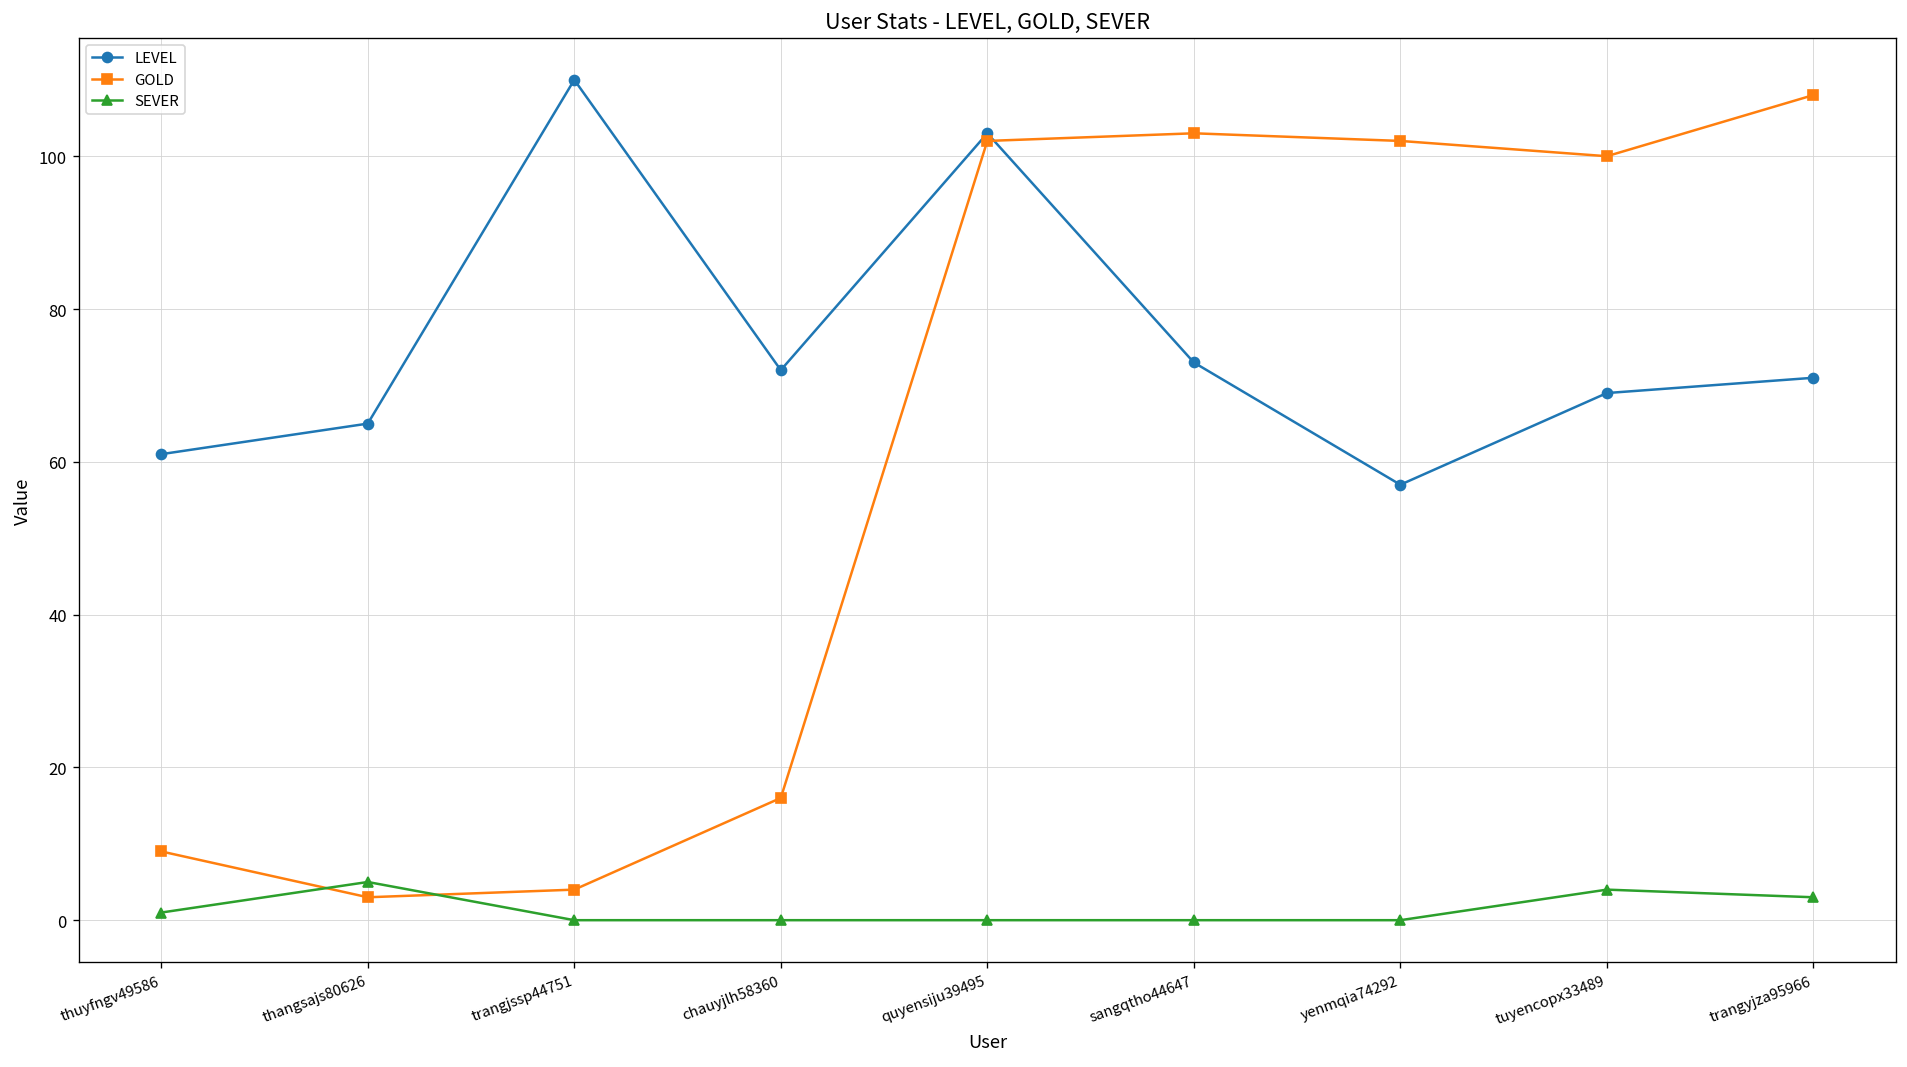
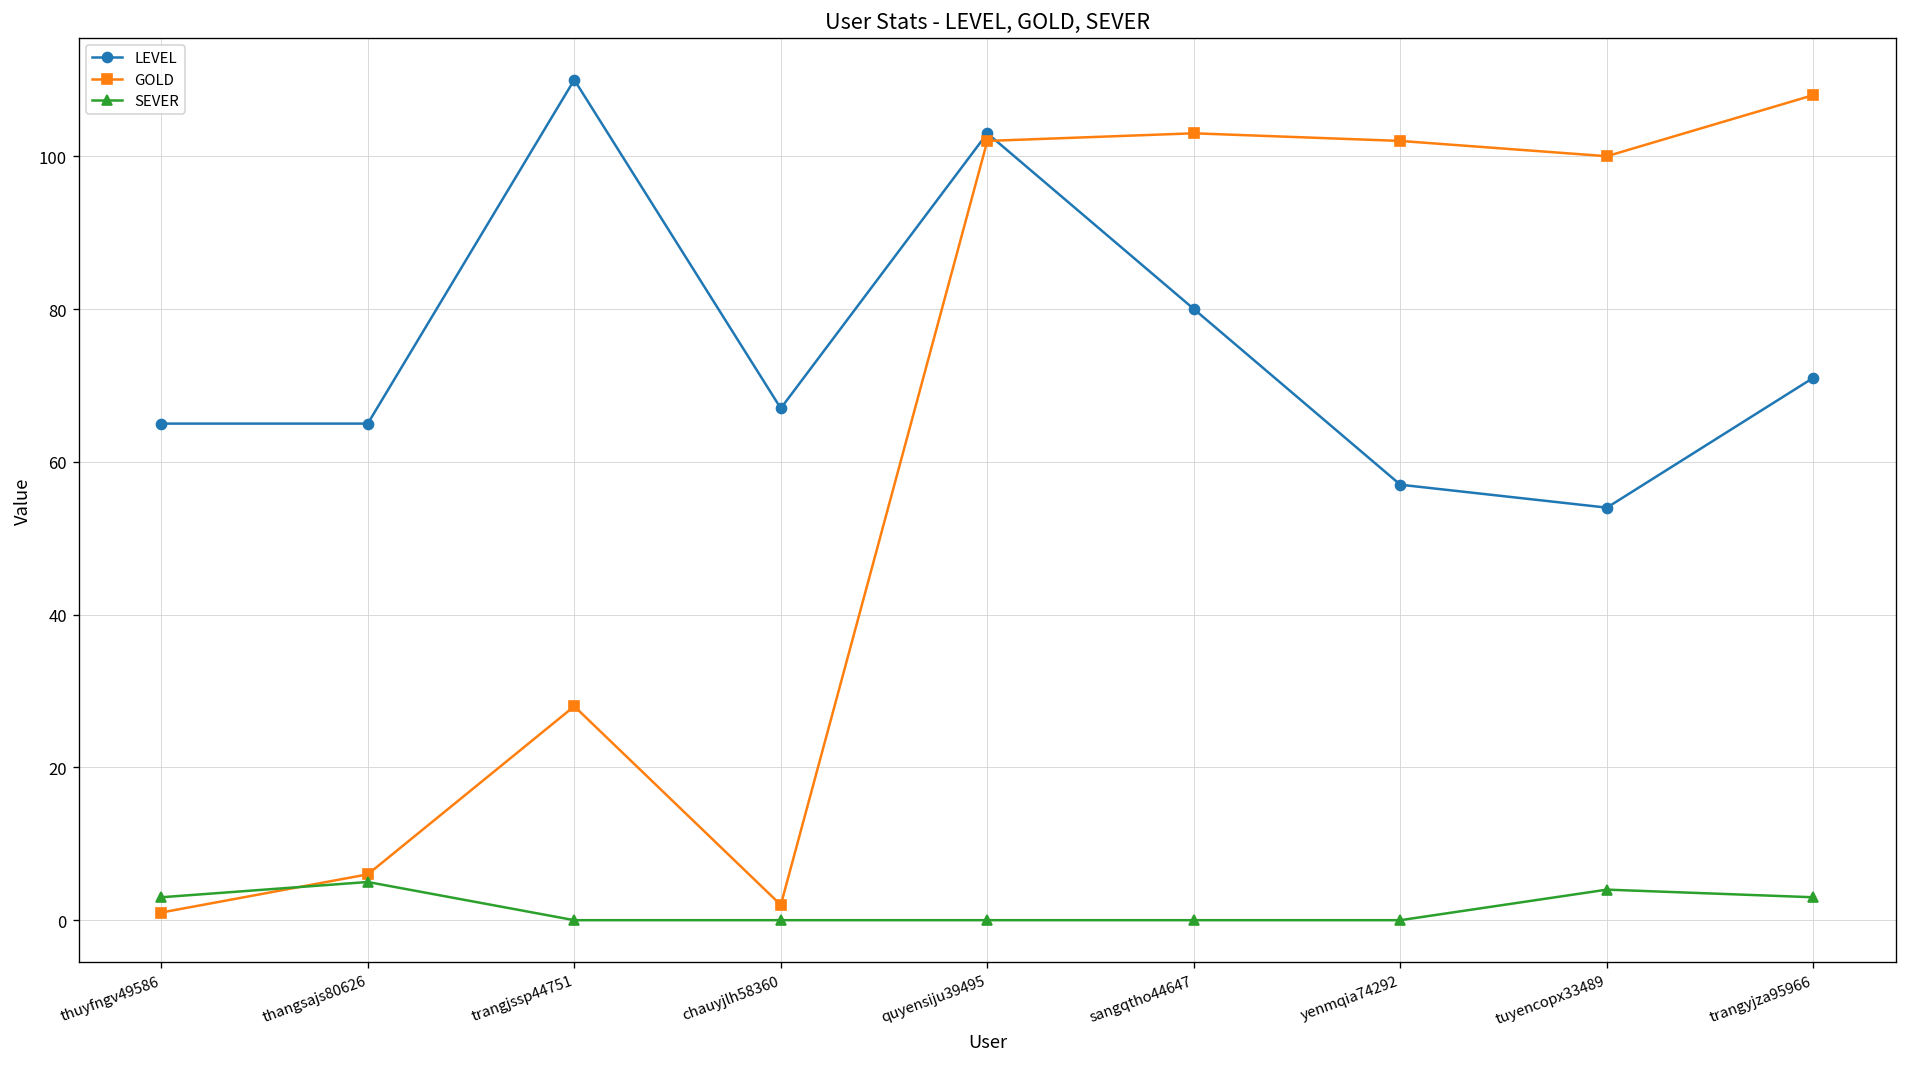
LEVEL, thuyfngv49586: 61 -> 65
GOLD, thuyfngv49586: 9 -> 1
SEVER, thuyfngv49586: 1 -> 3
GOLD, thangsajs80626: 3 -> 6
GOLD, trangjssp44751: 4 -> 28
LEVEL, chauyjlh58360: 72 -> 67
GOLD, chauyjlh58360: 16 -> 2
LEVEL, sangqtho44647: 73 -> 80
LEVEL, tuyencopx33489: 69 -> 54
